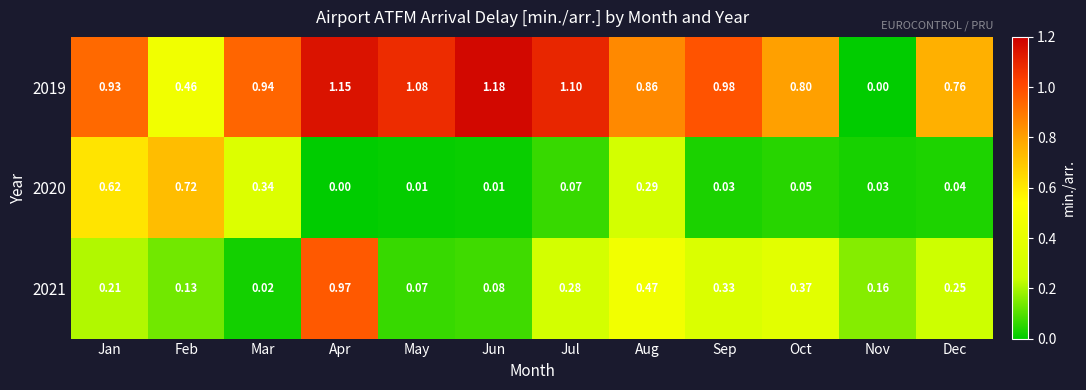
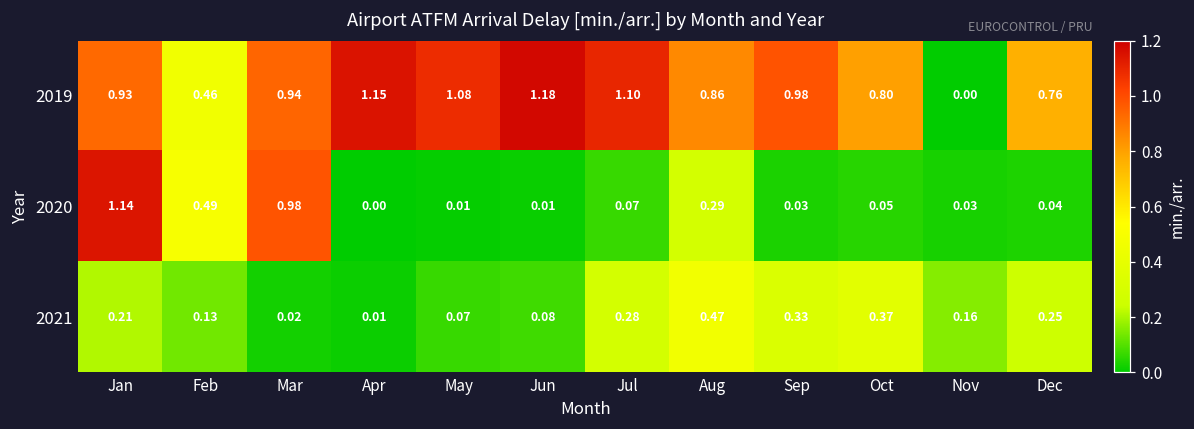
2020, Jan: 0.62 -> 1.14
2020, Feb: 0.72 -> 0.49
2020, Mar: 0.34 -> 0.98
2021, Apr: 0.97 -> 0.01
